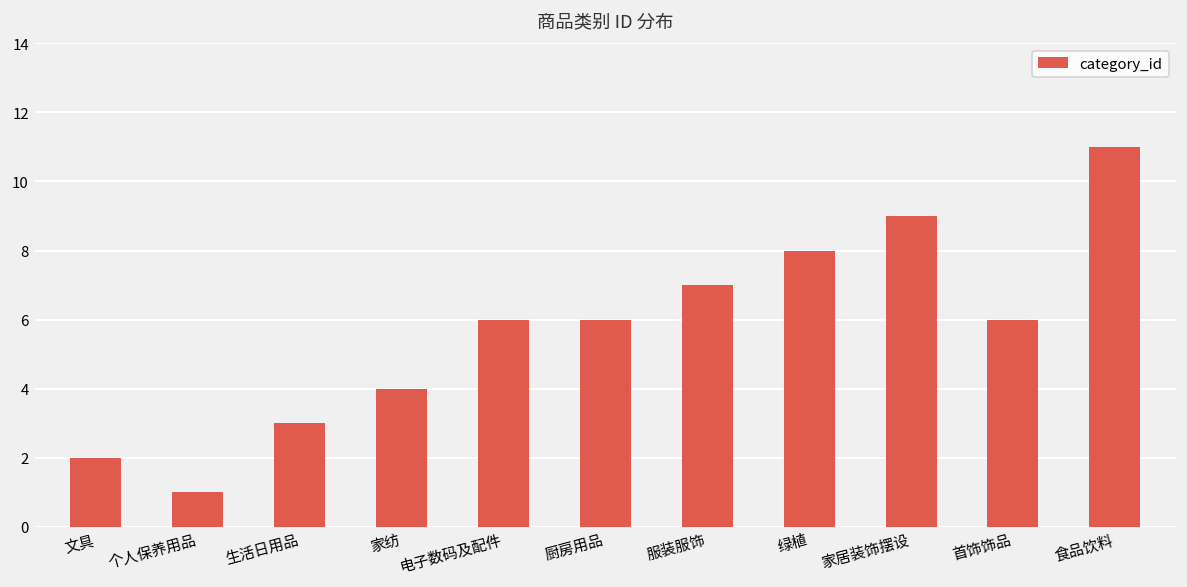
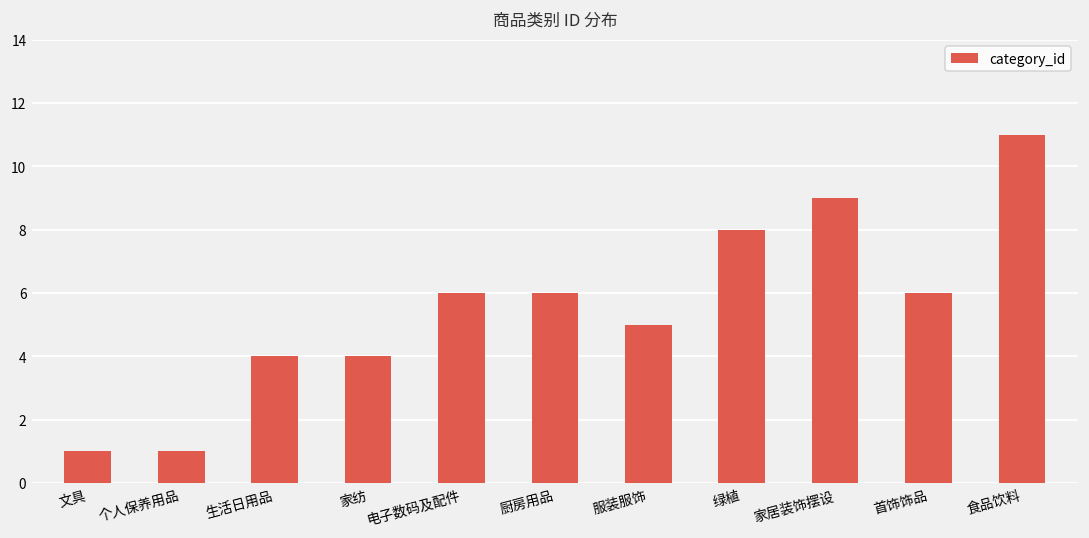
文具: 2 -> 1
生活日用品: 3 -> 4
服装服饰: 7 -> 5
